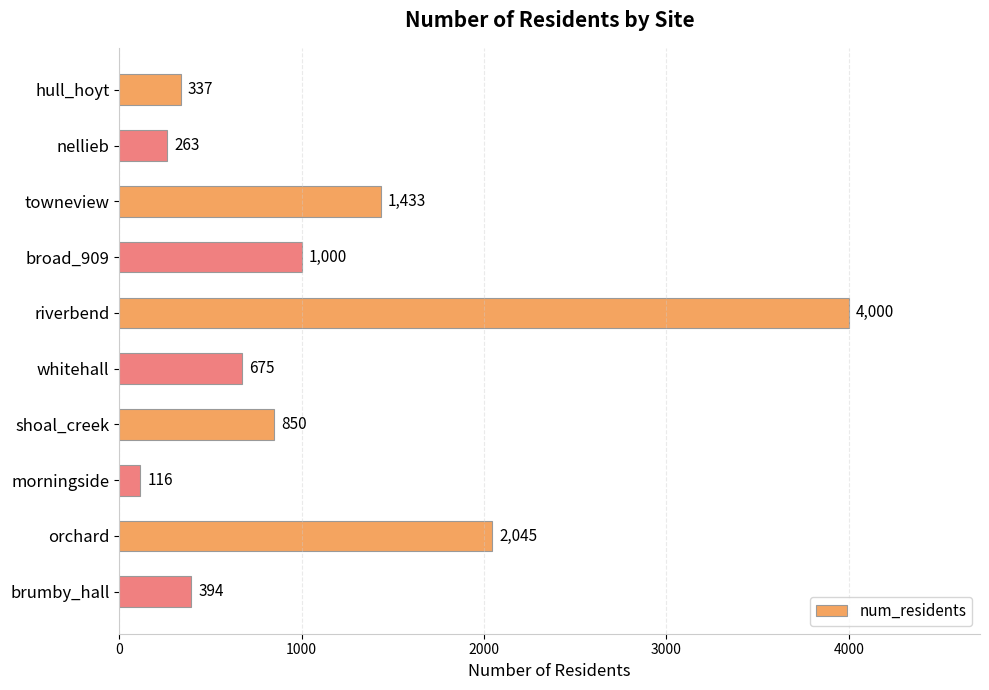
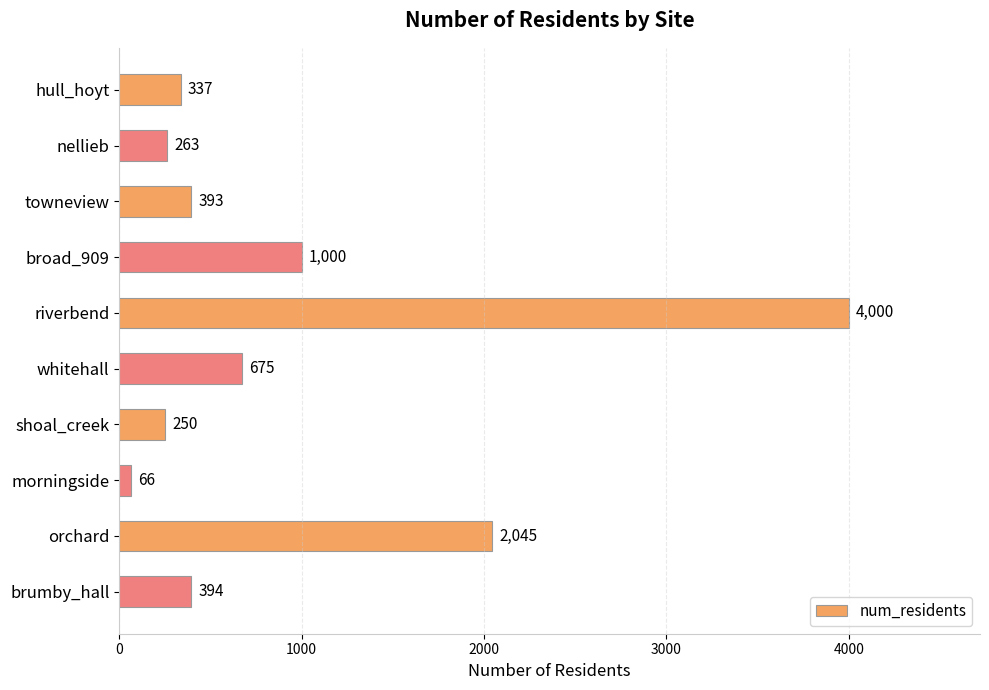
towneview: 1,433 -> 393
shoal_creek: 850 -> 250
morningside: 116 -> 66
